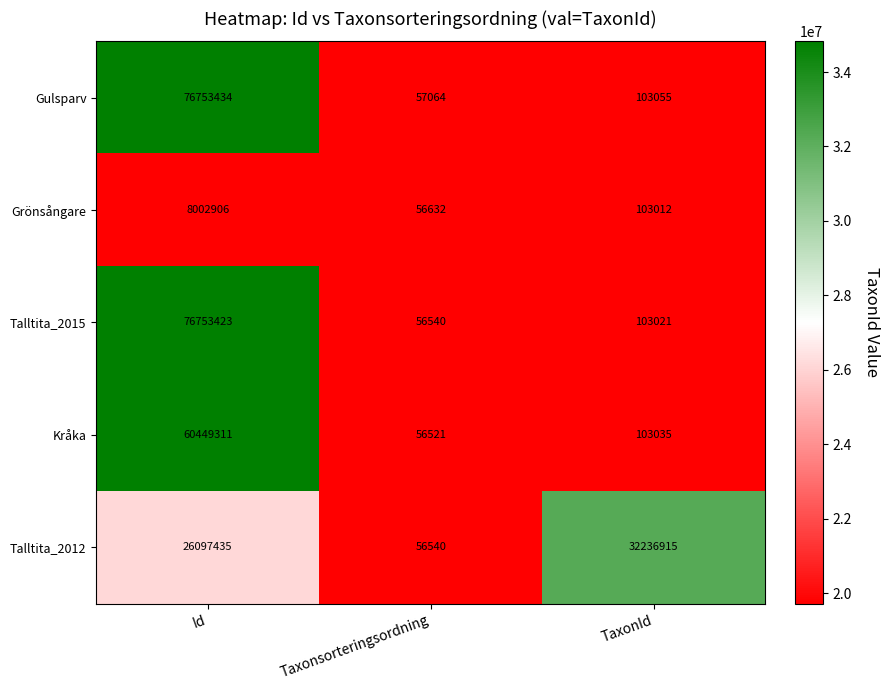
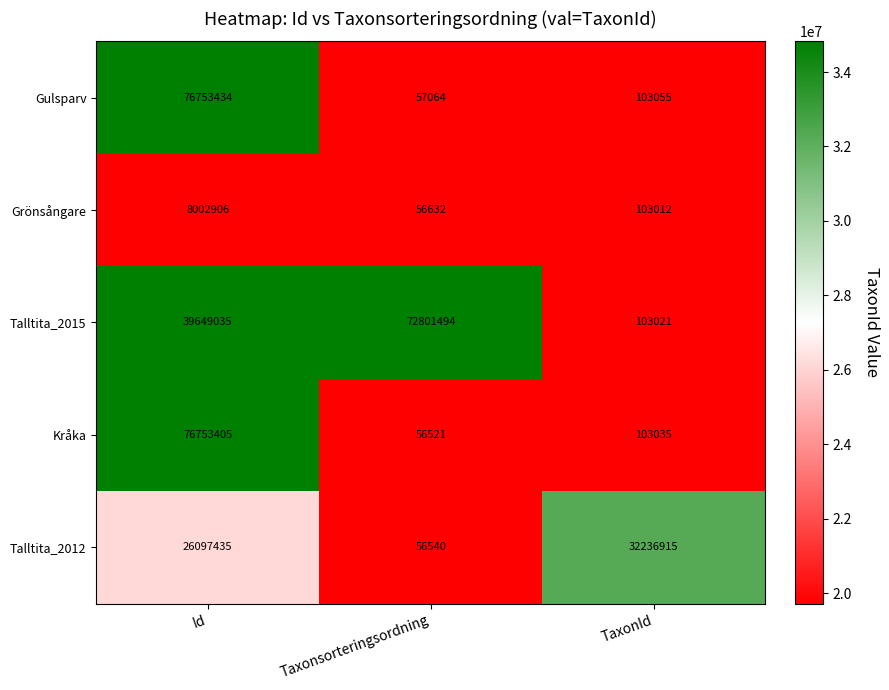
Talltita_2015, Id: 76753423 -> 39649035
Talltita_2015, Taxonsorteringsordning: 56540 -> 72801494
Kråka, Id: 60449311 -> 76753405
